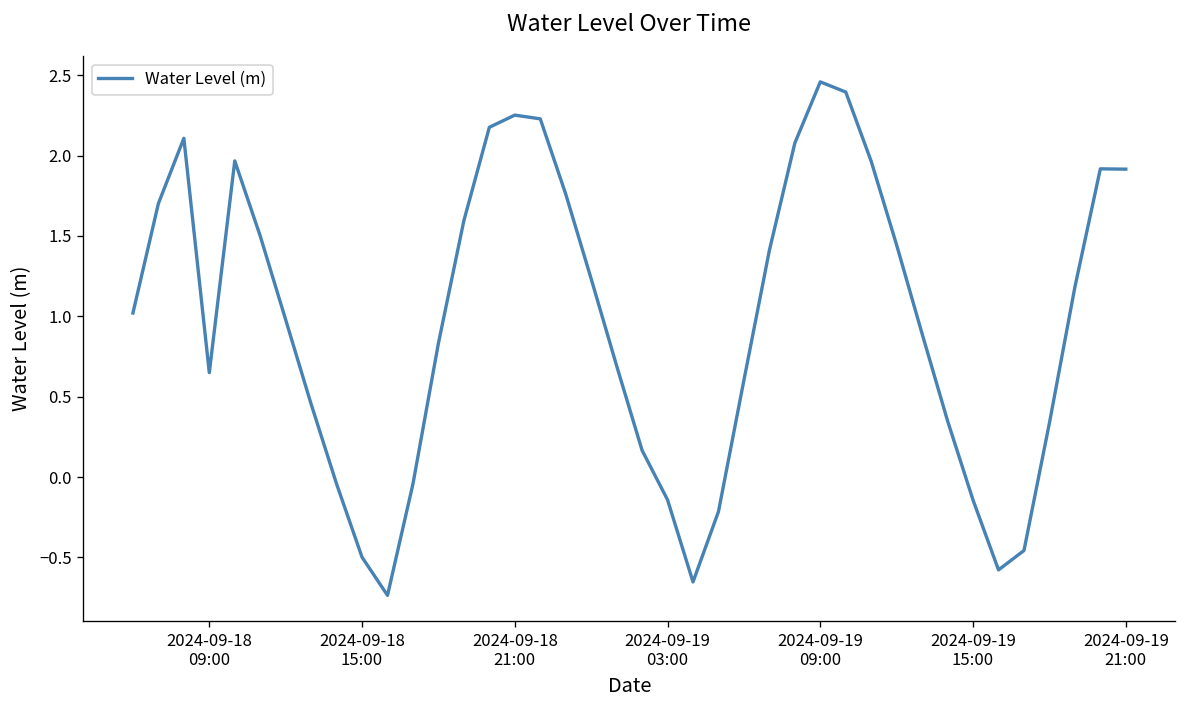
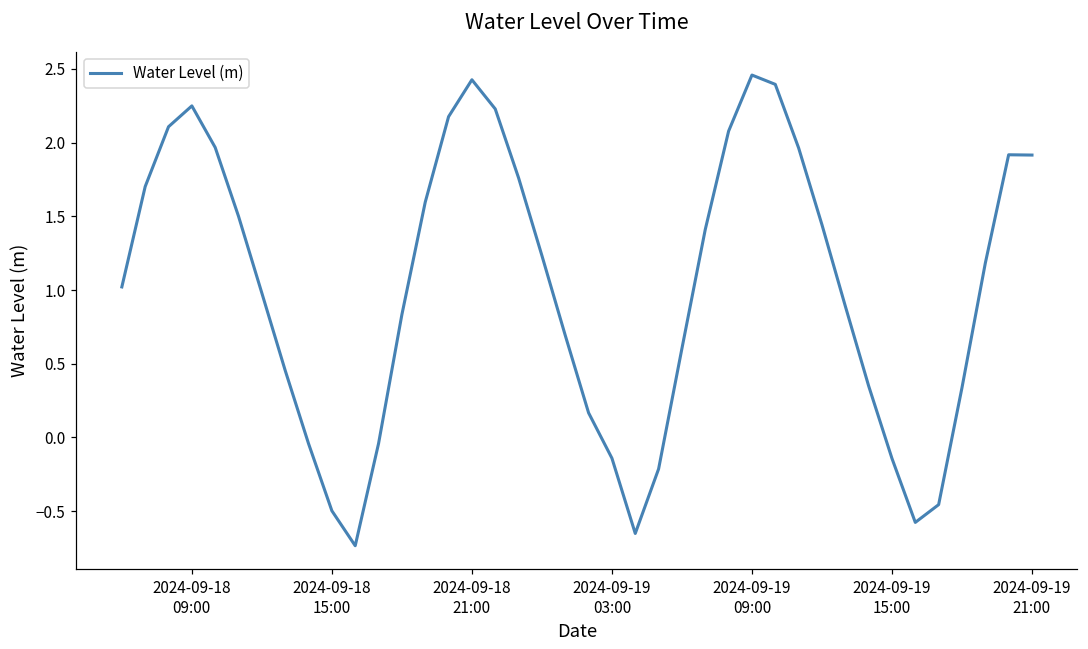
2024-09-18 09:00: 0.65 -> 2.25
2024-09-18 21:00: 2.25 -> 2.43
